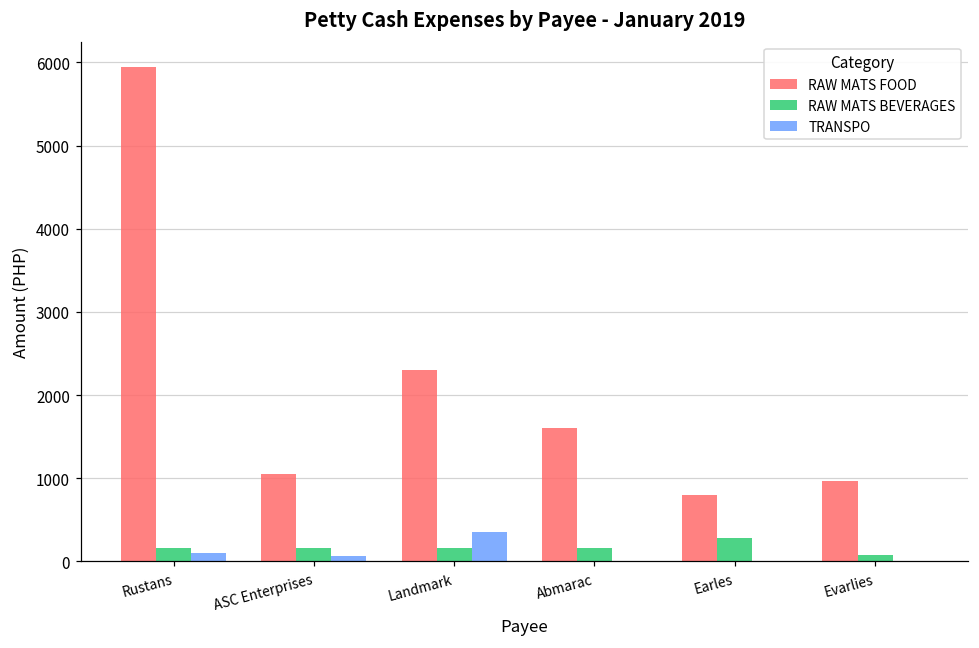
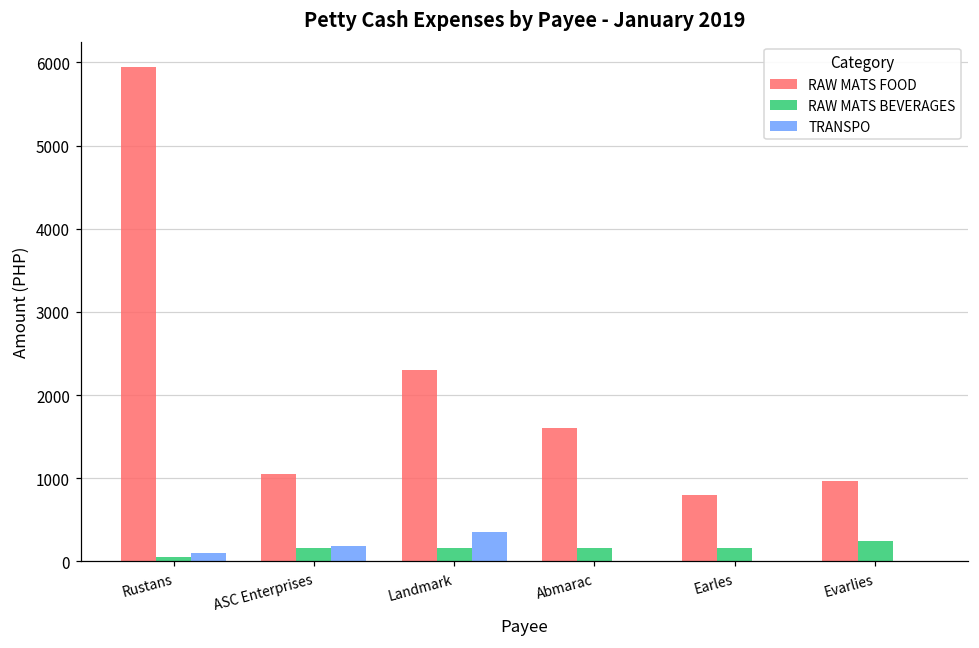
RAW MATS BEVERAGES, Rustans: 200 -> 100
TRANSPO, ASC Enterprises: 100 -> 200
RAW MATS BEVERAGES, Earles: 300 -> 200
RAW MATS BEVERAGES, Evarlies: 100 -> 200
